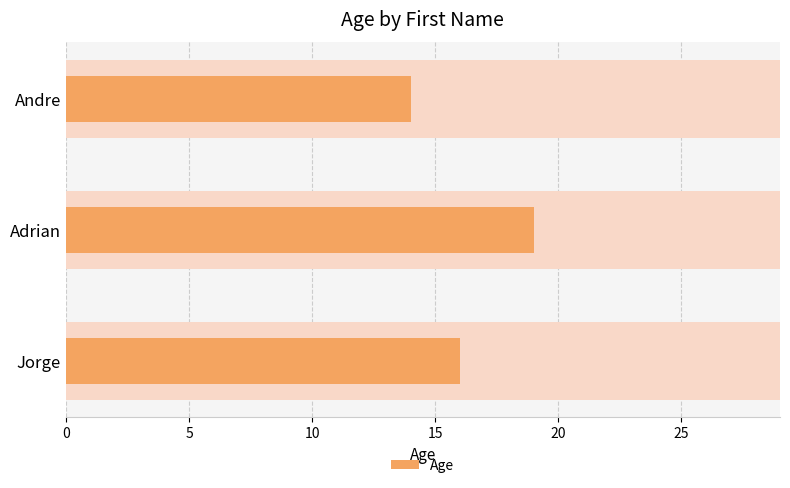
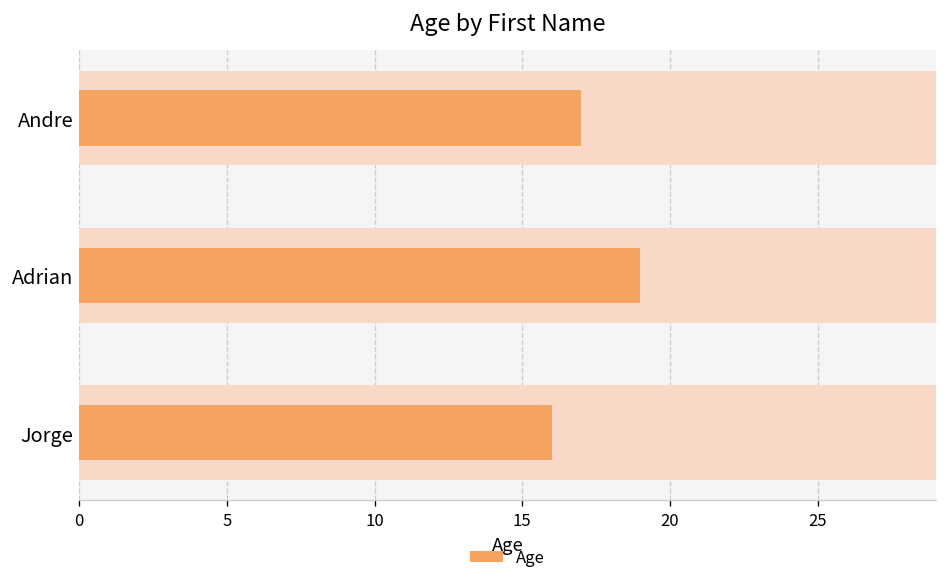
Age, Andre: 14 -> 17
